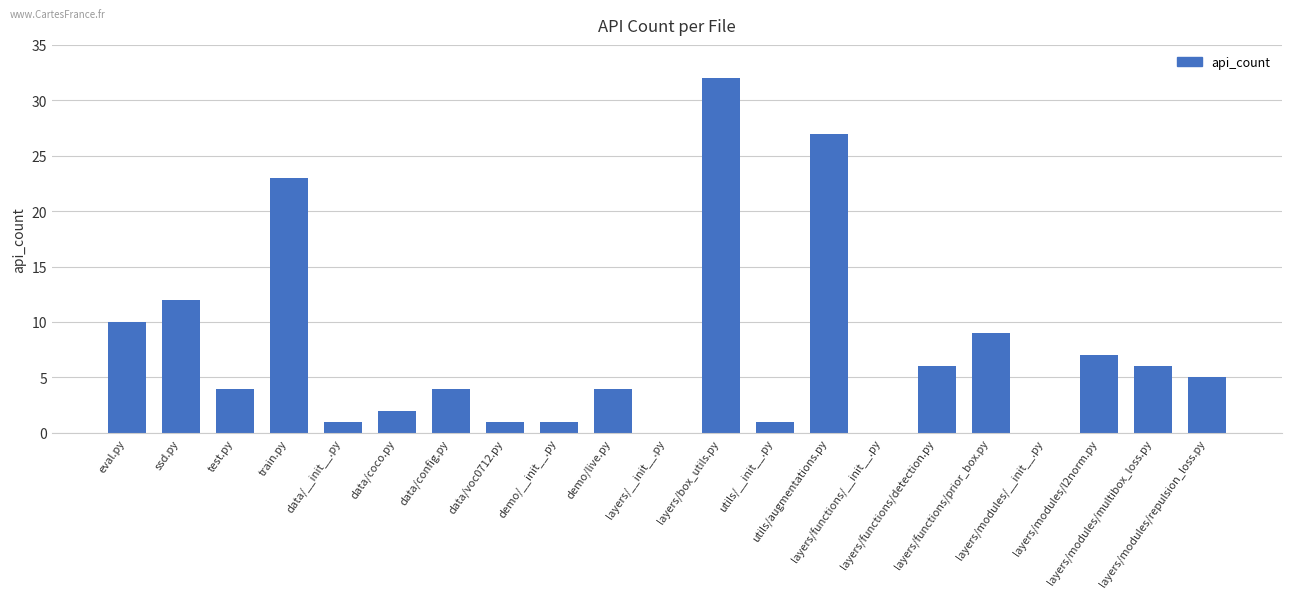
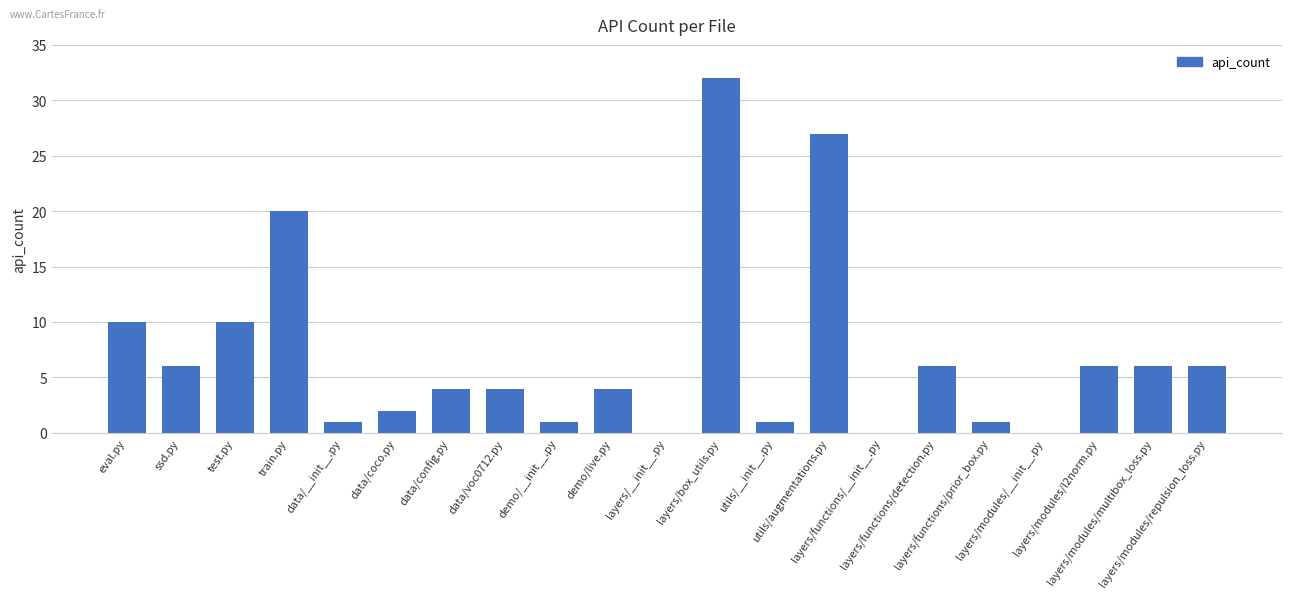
ssd.py: 12 -> 6
test.py: 4 -> 10
train.py: 23 -> 20
data/voc0712.py: 1 -> 4
layers/functions/prior_box.py: 9 -> 1
layers/modules/l2norm.py: 7 -> 6
layers/modules/repulsion_loss.py: 5 -> 6
